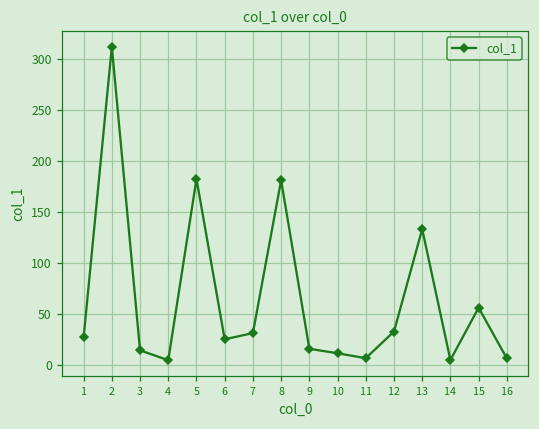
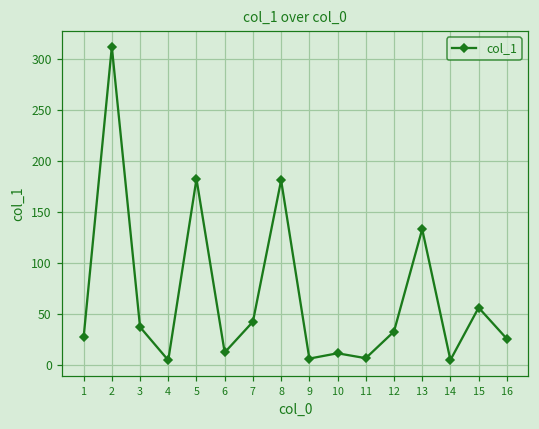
3: 10 -> 40
6: 30 -> 10
7: 30 -> 40
9: 20 -> 10
16: 10 -> 30
